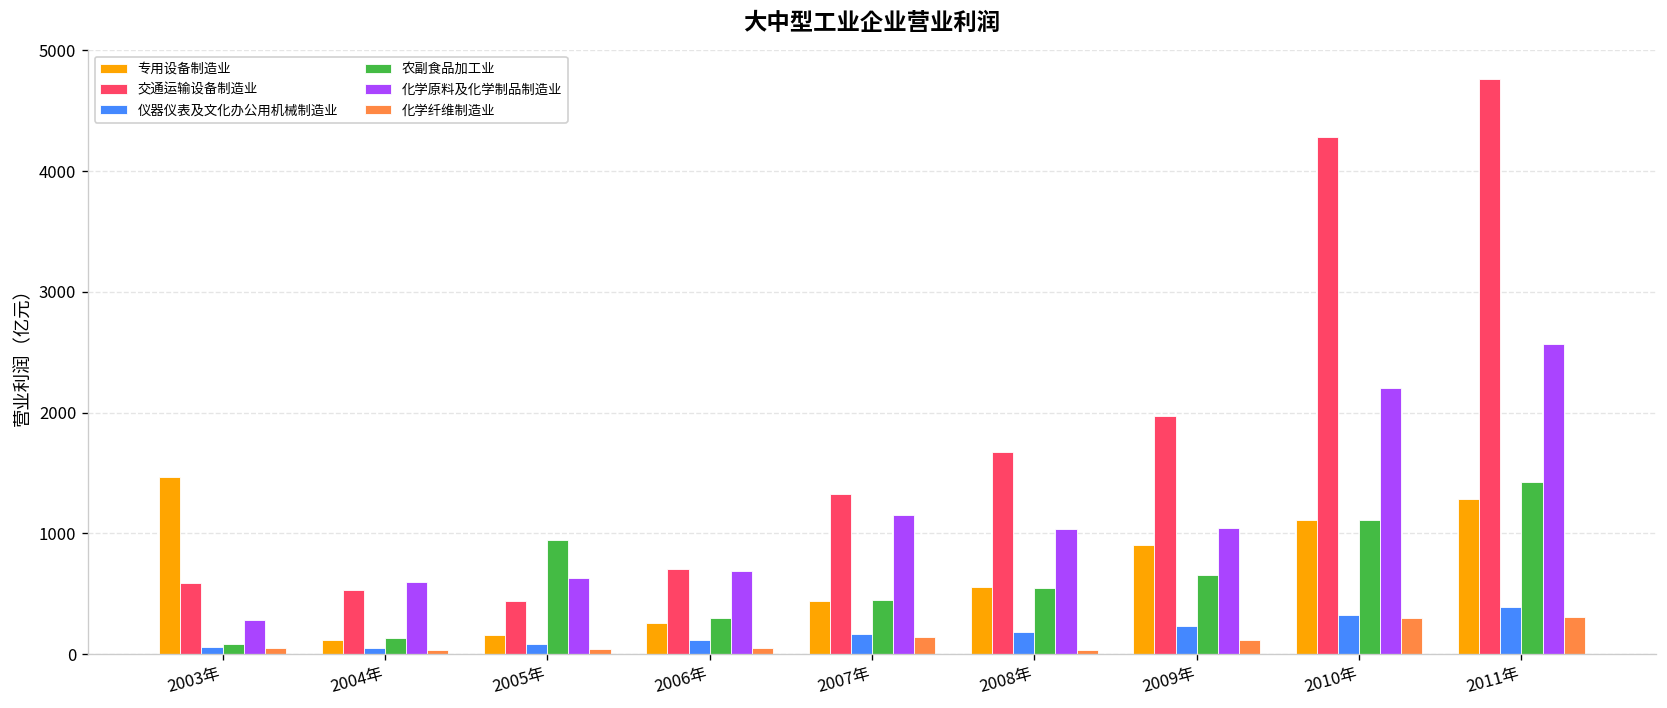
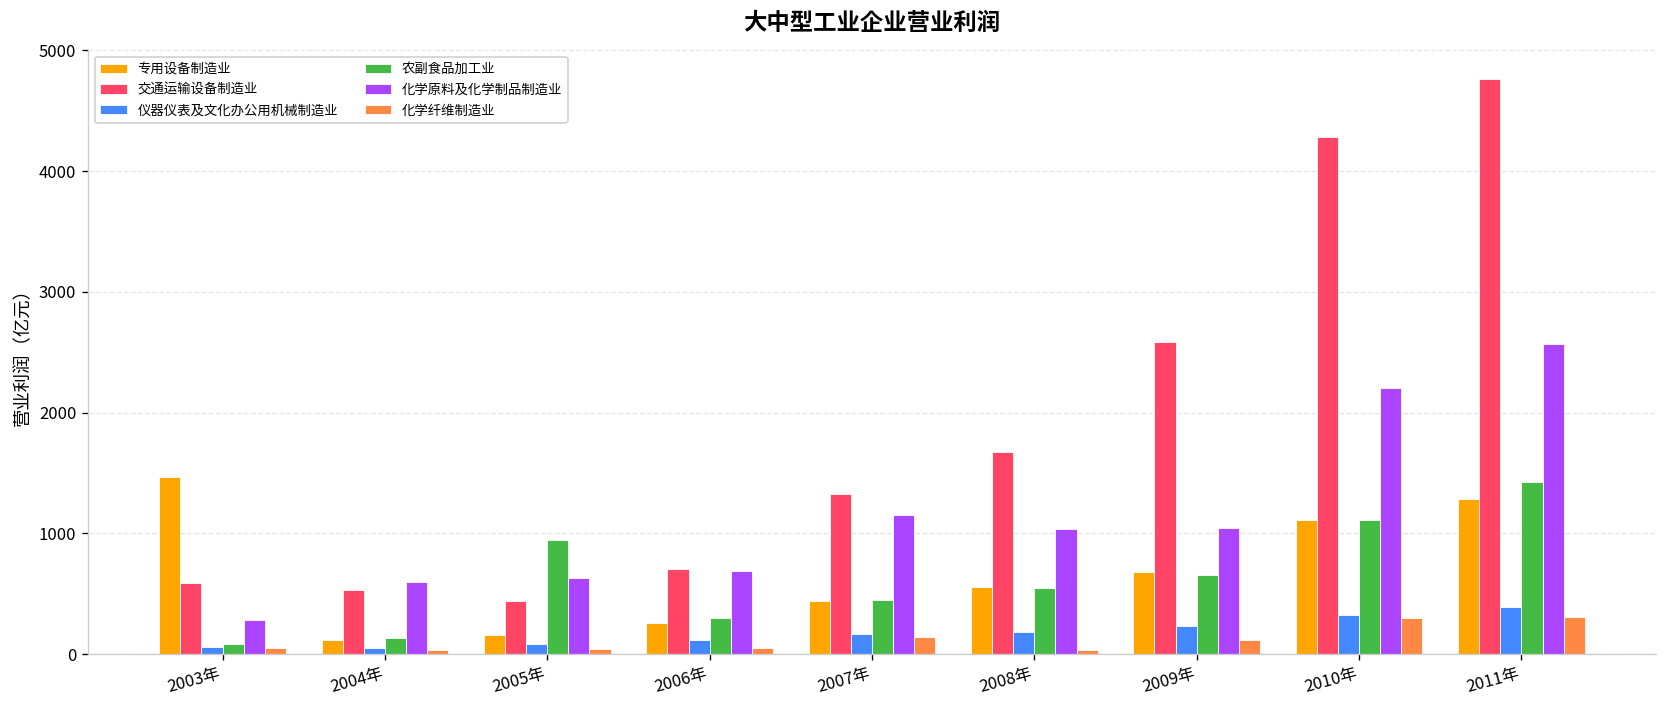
专用设备制造业, 2009年: 900 -> 680
交通运输设备制造业, 2009年: 1980 -> 2590
